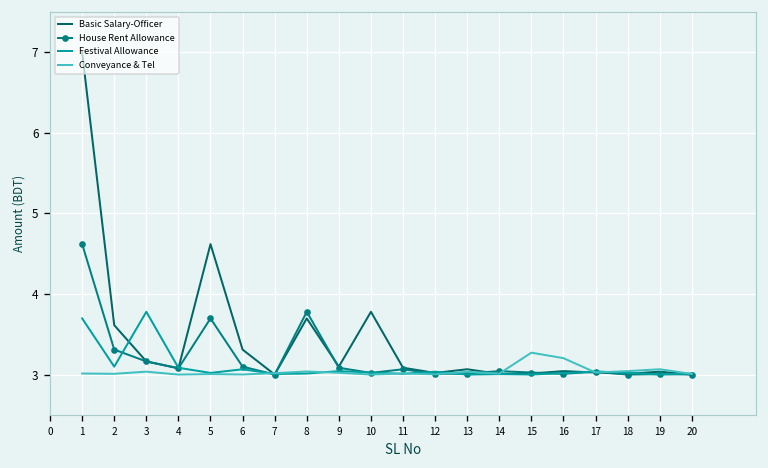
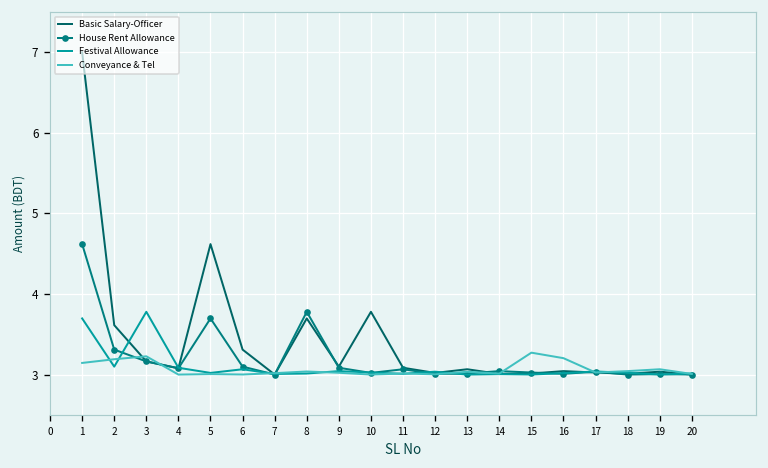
Conveyance & Tel, 1: 3.0 -> 3.1
Conveyance & Tel, 2: 3.0 -> 3.2
Conveyance & Tel, 3: 3.0 -> 3.2
